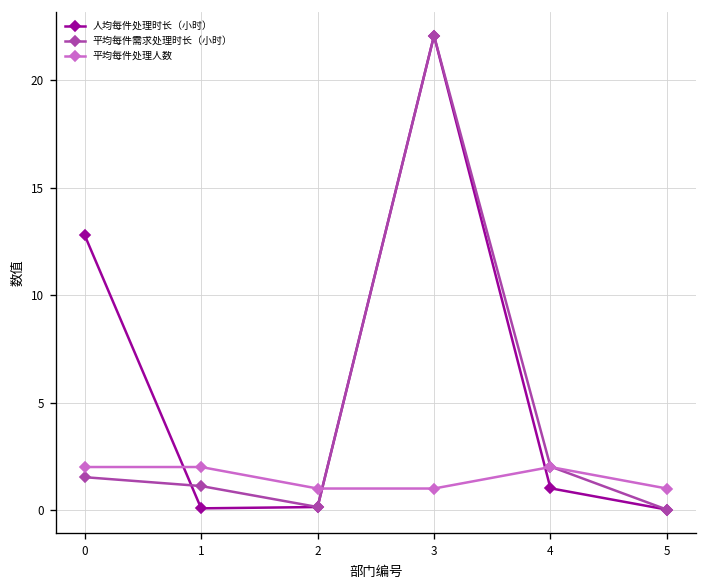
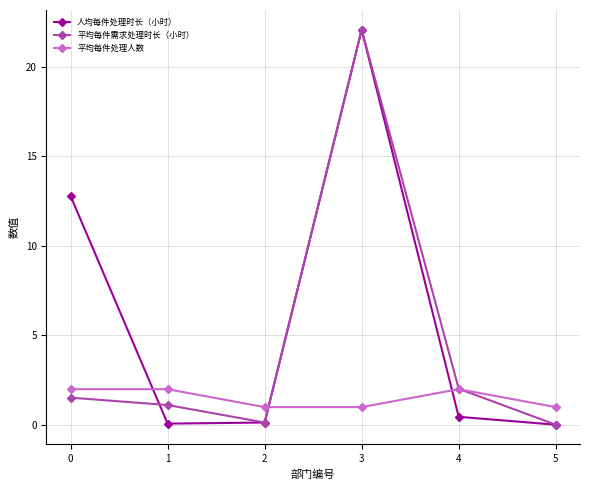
人均每件处理时长（小时）, 4: 1.0 -> 0.5
